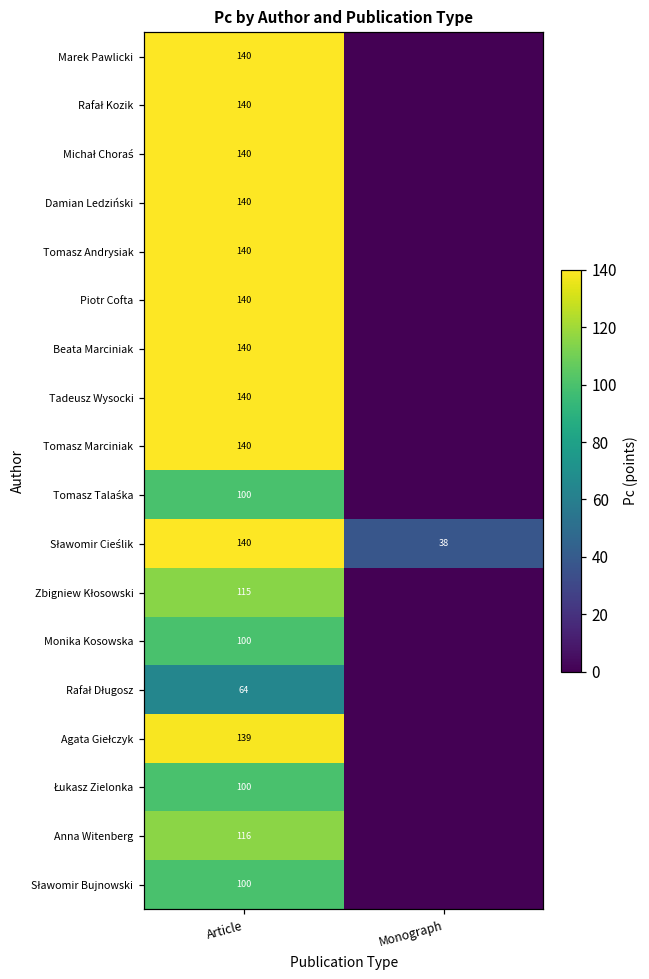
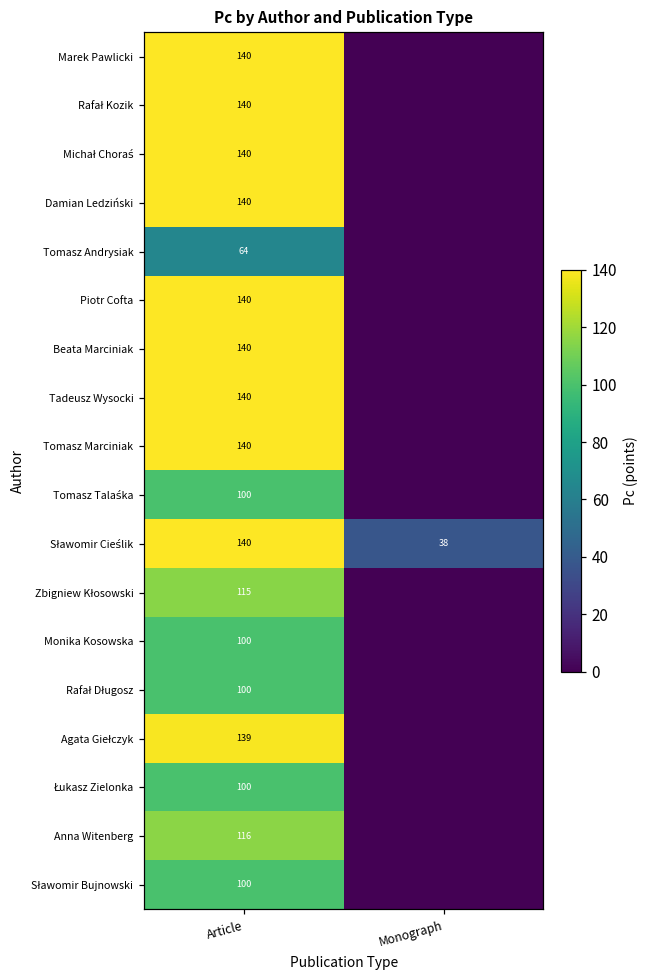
Tomasz Andrysiak, Article: 140 -> 64
Rafał Długosz, Article: 64 -> 100
